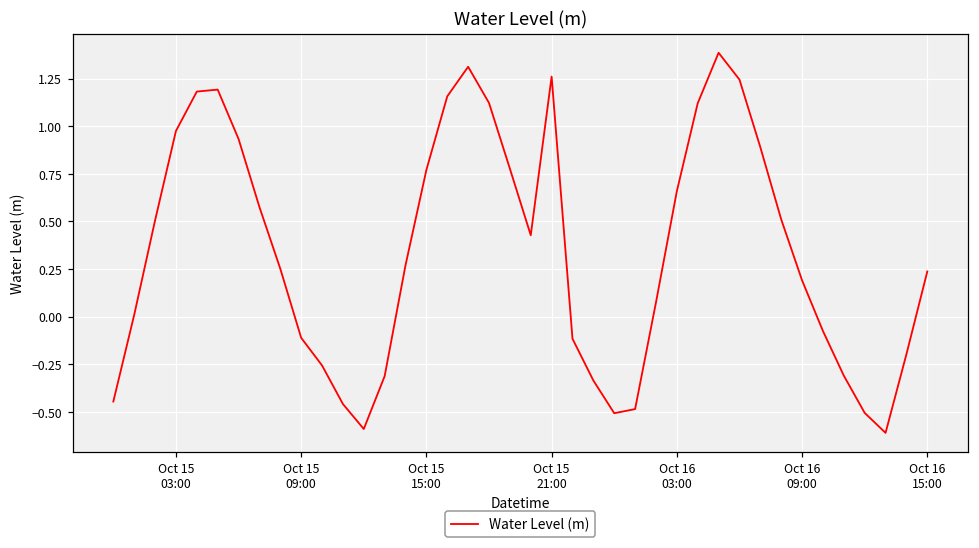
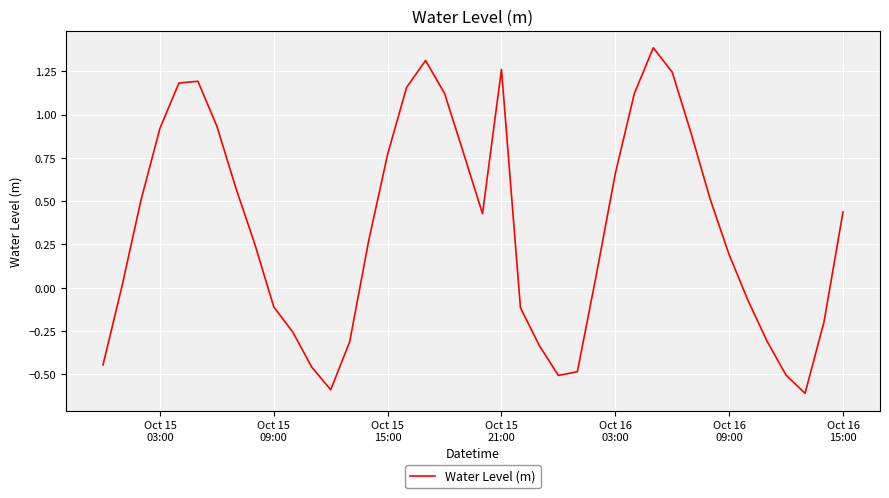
Oct 15 03:00: 0.97 -> 0.92
Oct 16 15:00: 0.24 -> 0.44
